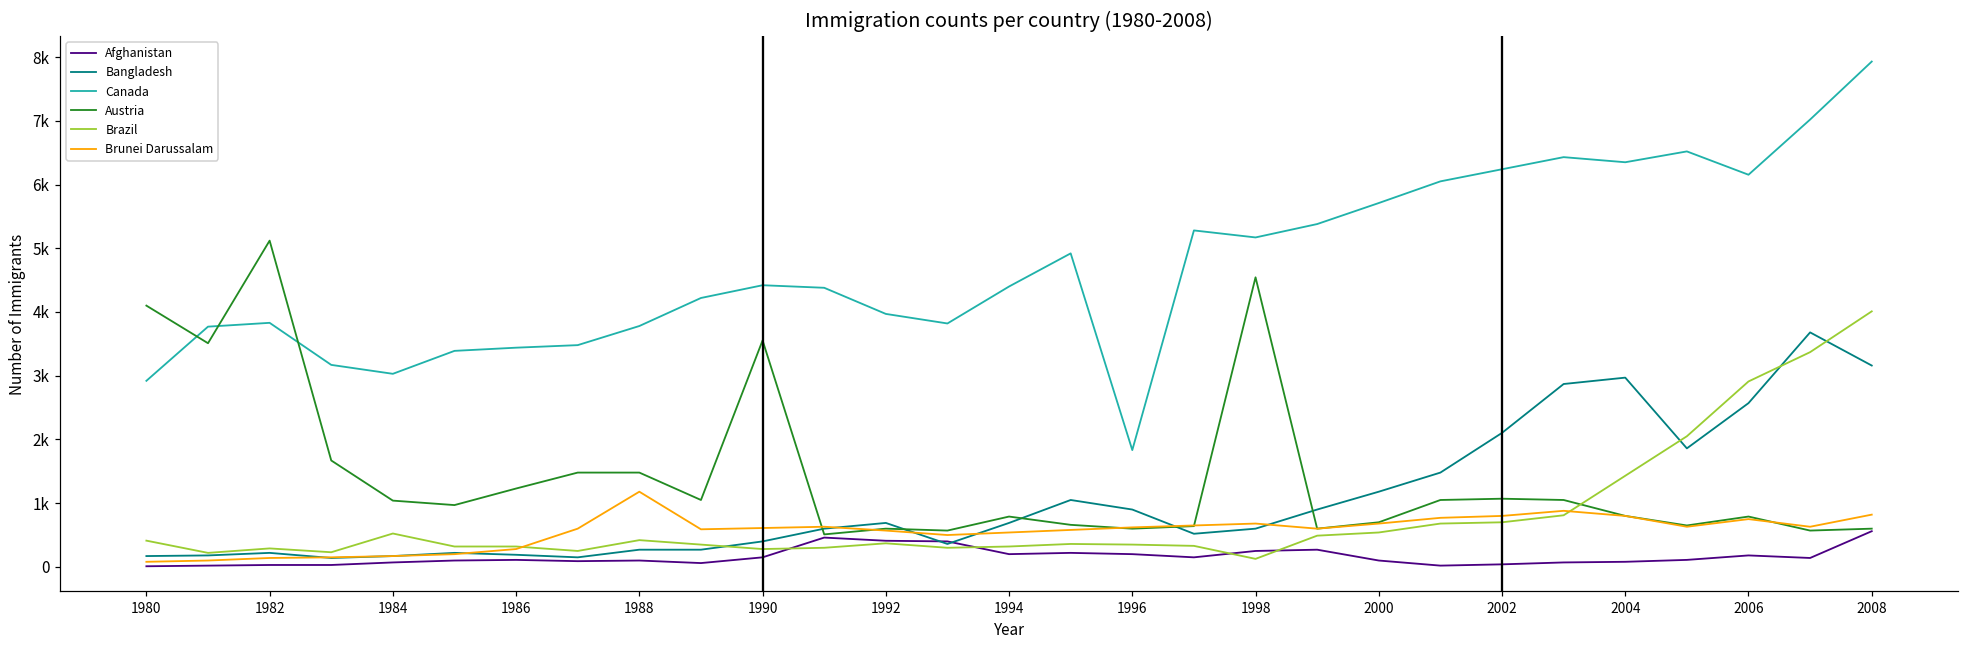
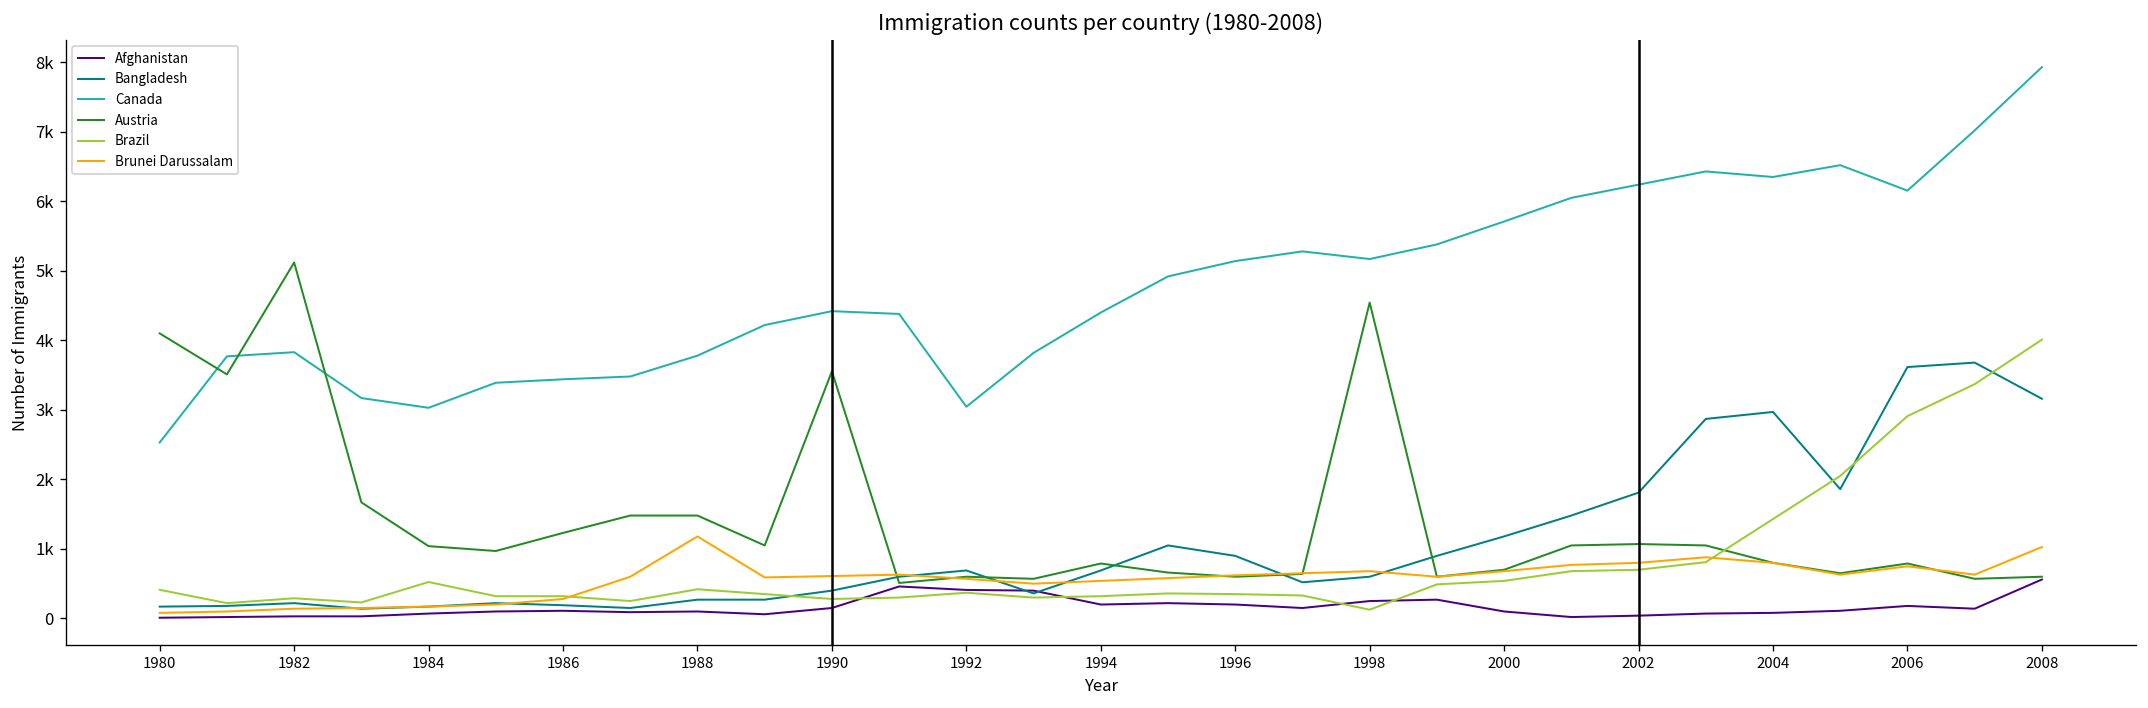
Canada, 1980: 2900 -> 2500
Canada, 1992: 4000 -> 3000
Canada, 1996: 1800 -> 5100
Bangladesh, 2002: 2100 -> 1800
Bangladesh, 2006: 2600 -> 3600
Brunei Darussalam, 2008: 800 -> 1000
